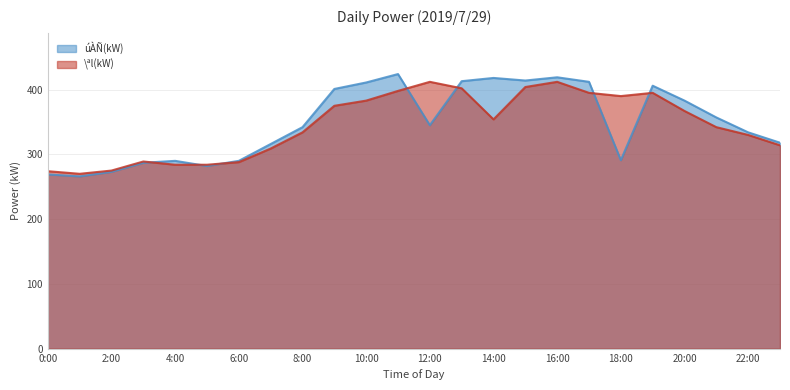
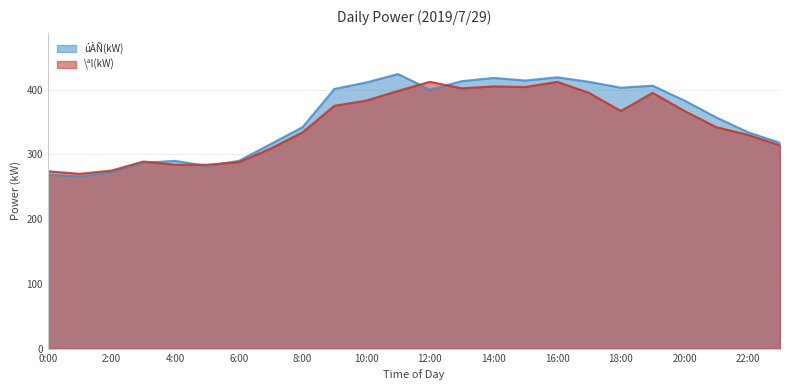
úÀÑ(kW), 12:00: 350 -> 400
\ªl(kW), 14:00: 350 -> 410
úÀÑ(kW), 18:00: 290 -> 400
\ªl(kW), 18:00: 390 -> 370
